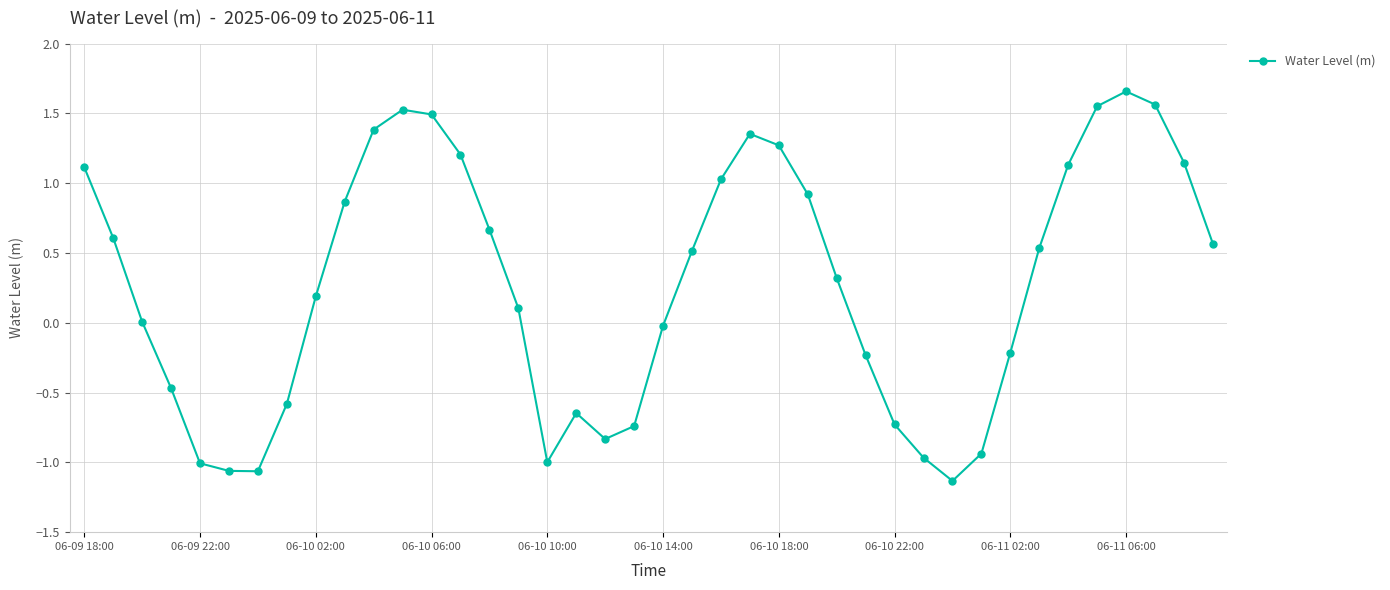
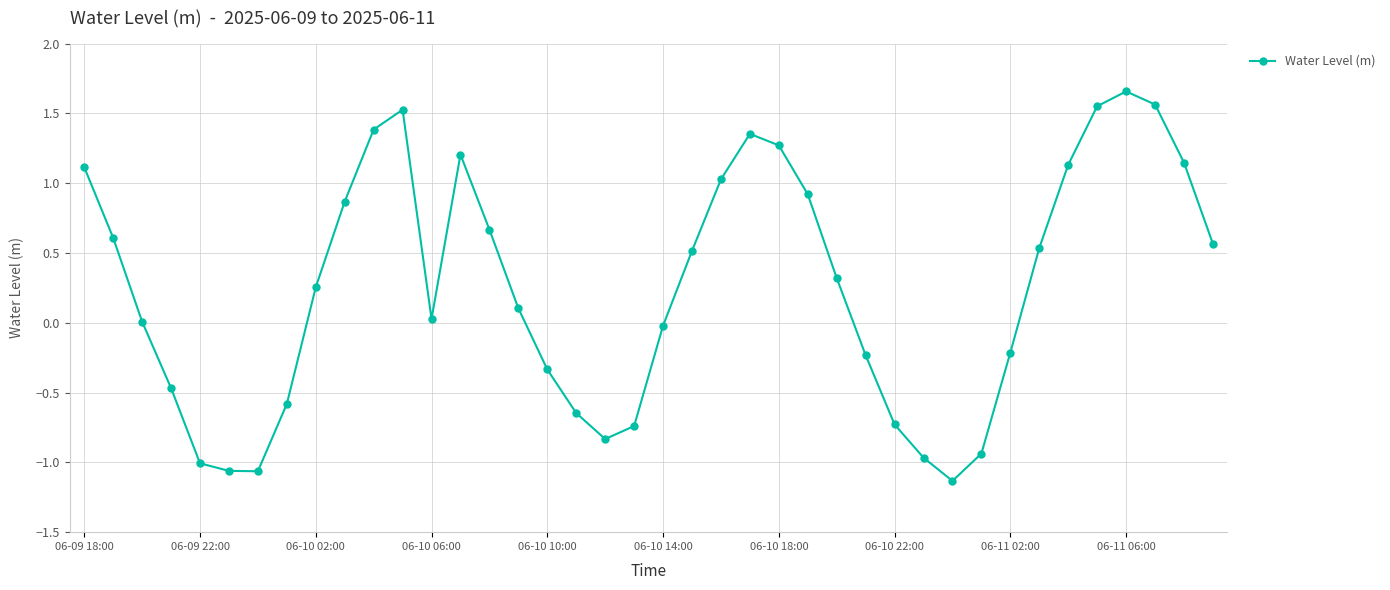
06-10 02:00: 0.19 -> 0.25
06-10 06:00: 1.49 -> 0.03
06-10 10:00: -1.00 -> -0.33
